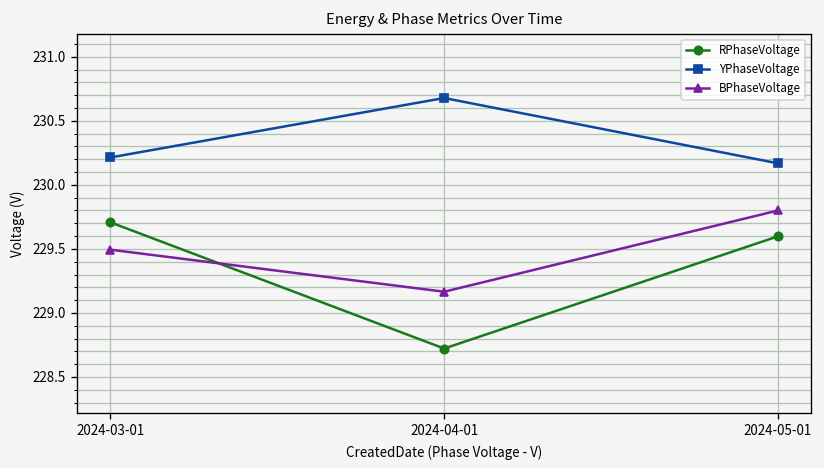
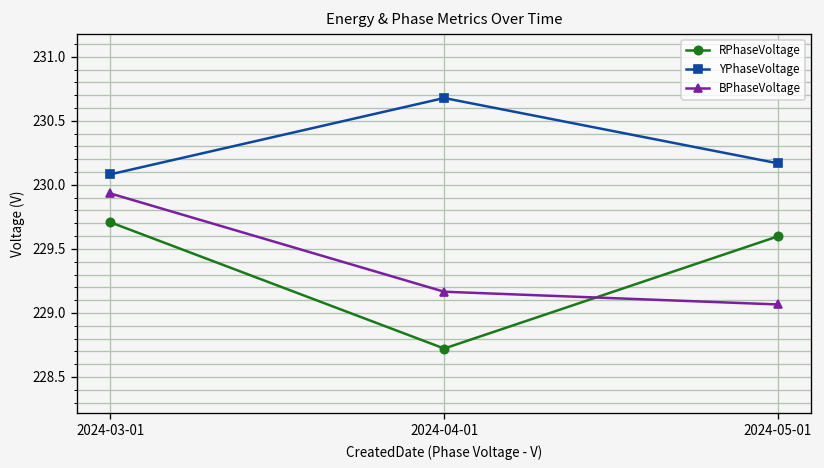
YPhaseVoltage, 2024-03-01: 230.21 -> 230.08
BPhaseVoltage, 2024-03-01: 229.49 -> 229.93
BPhaseVoltage, 2024-05-01: 229.80 -> 229.07
